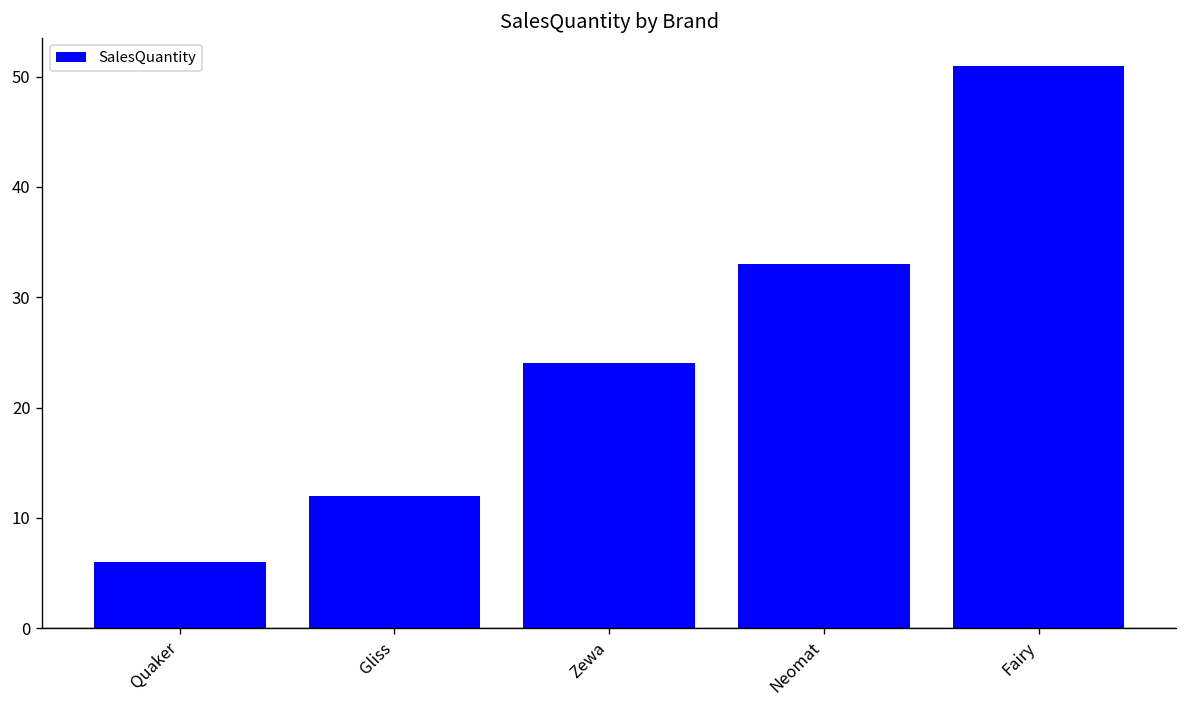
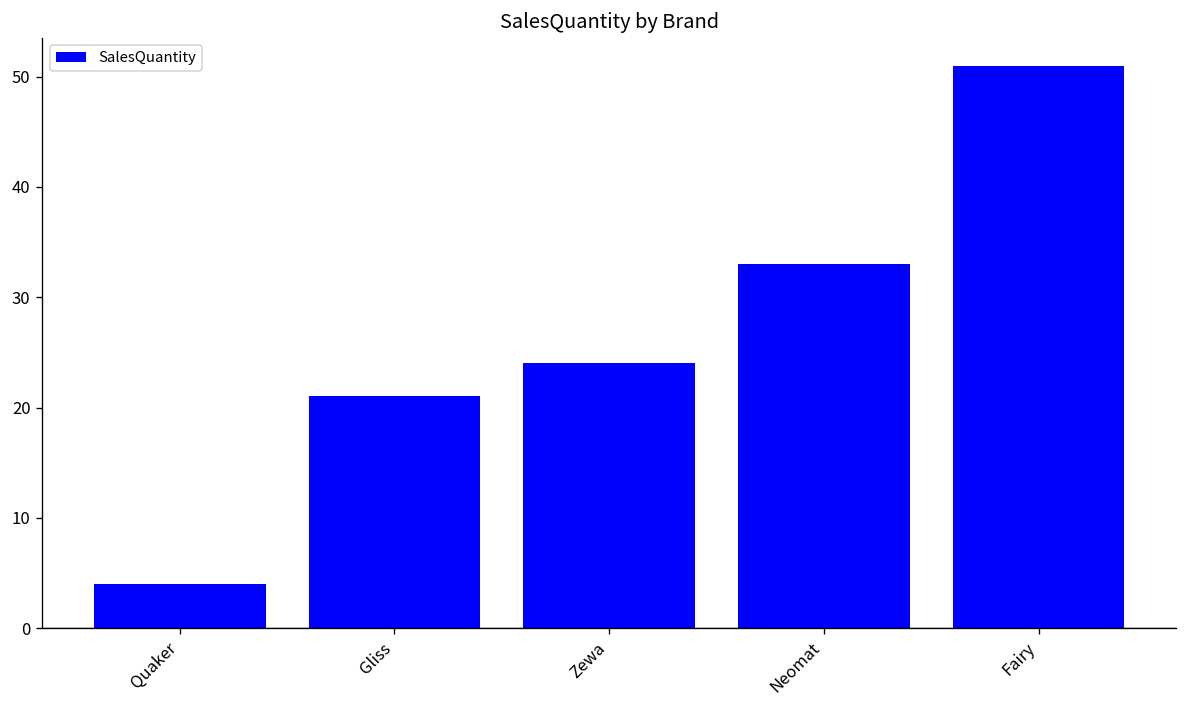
Quaker: 6 -> 4
Gliss: 12 -> 21
